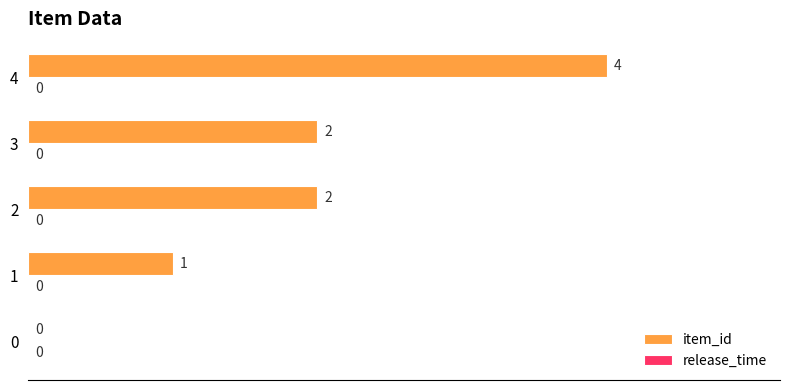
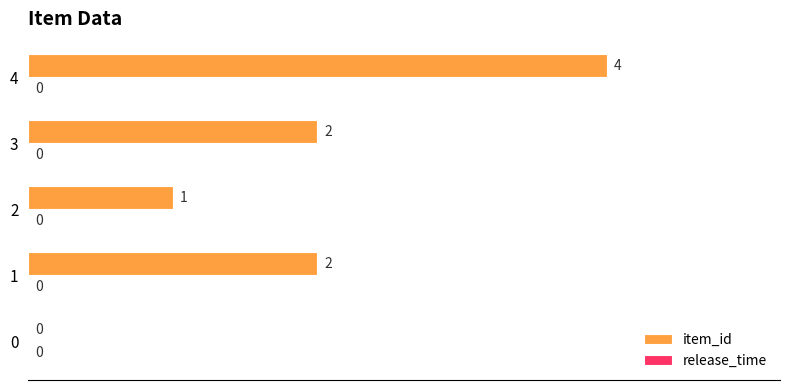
item_id, 2: 2 -> 1
item_id, 1: 1 -> 2
